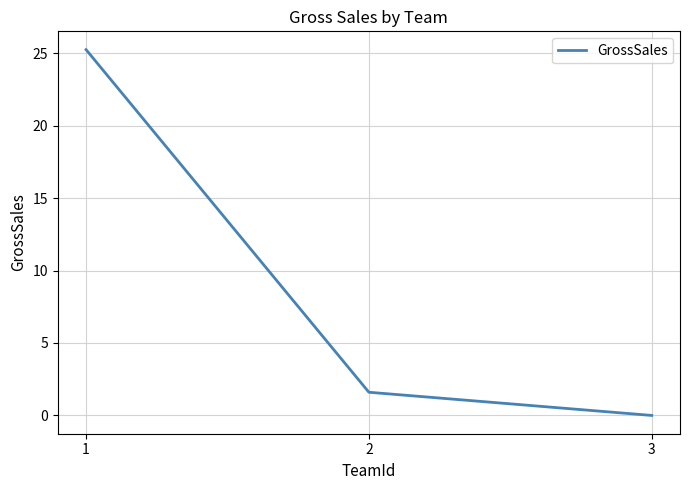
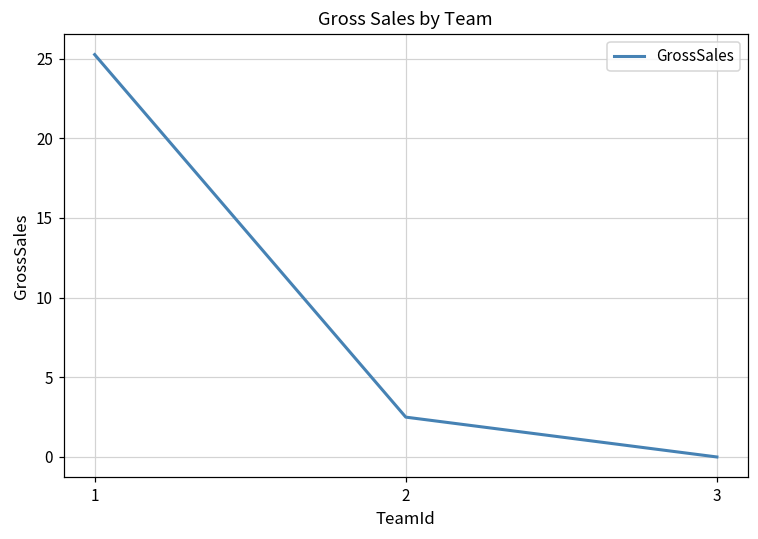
2: 1.6 -> 2.5
